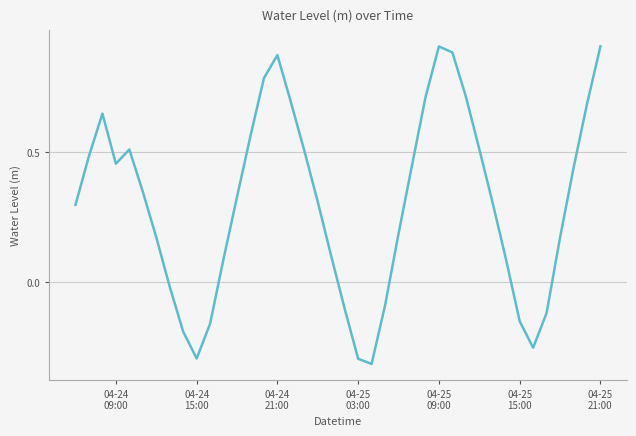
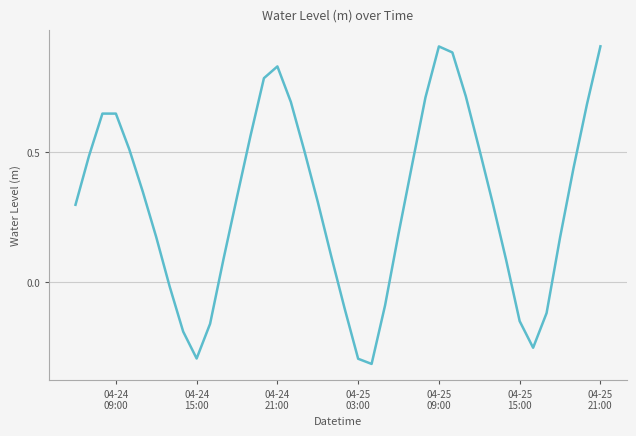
04-24 09:00: 0.46 -> 0.65
04-24 21:00: 0.87 -> 0.83
